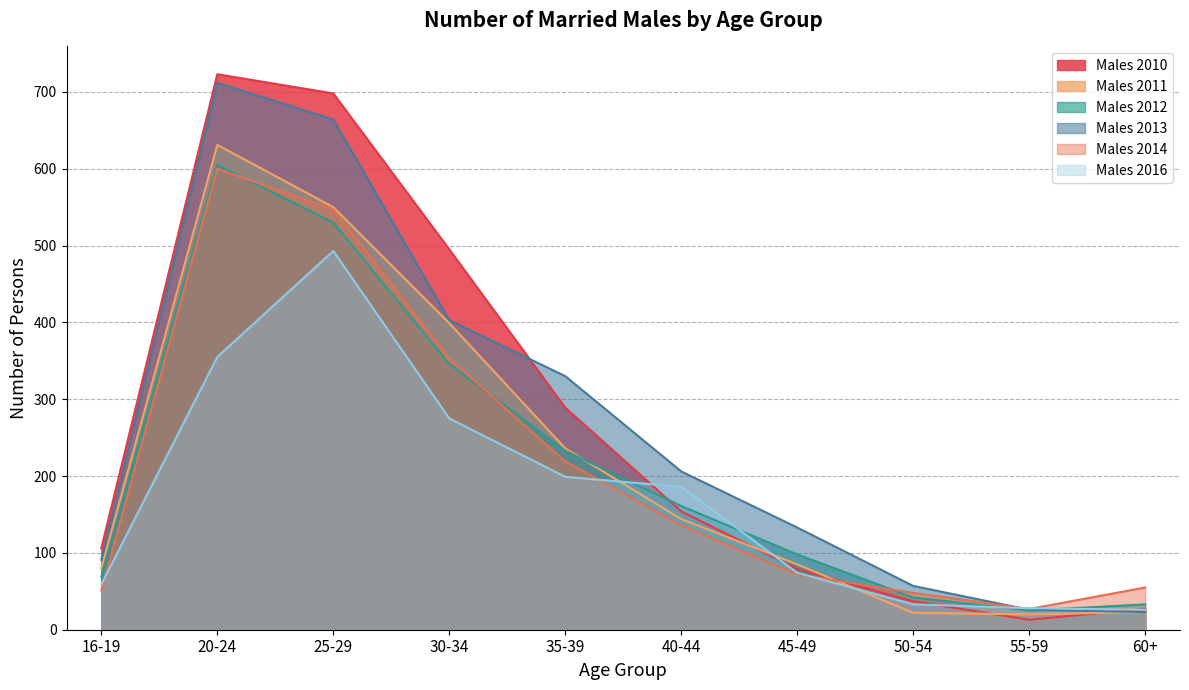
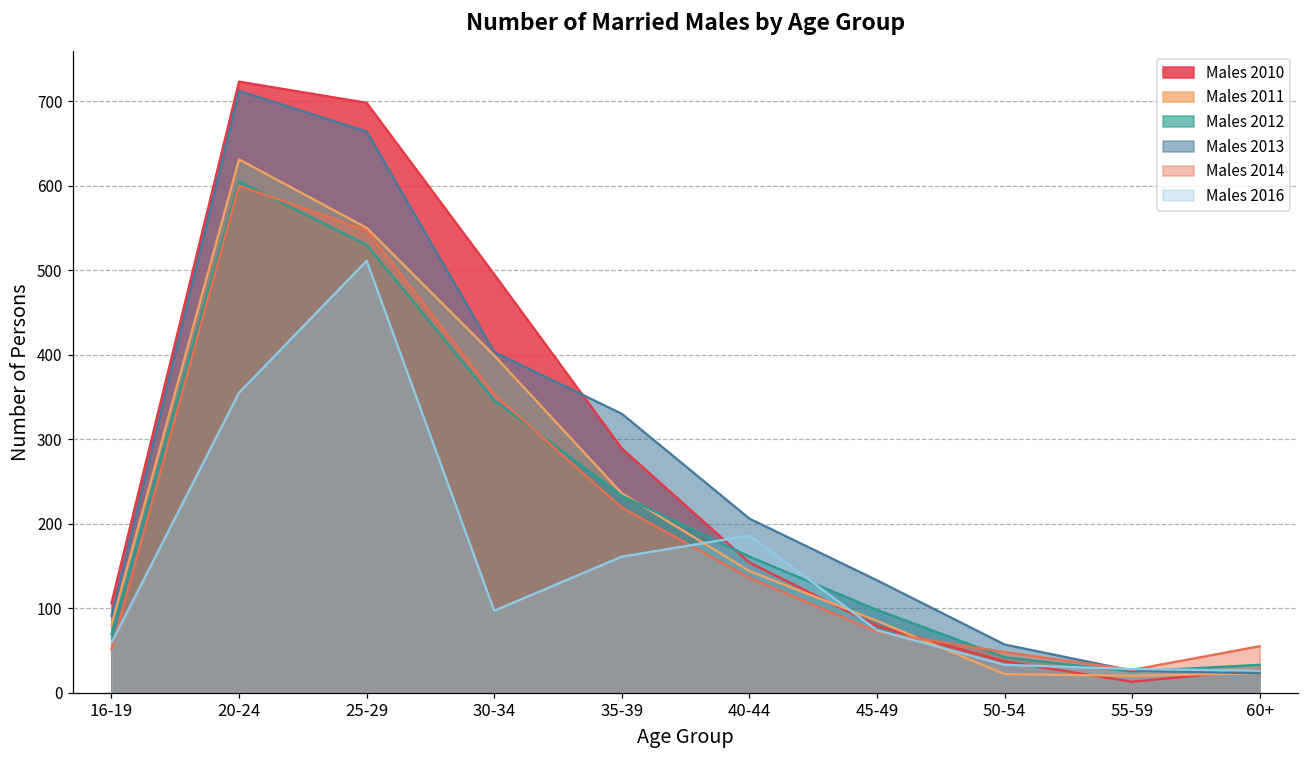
Males 2016, 25-29: 490 -> 510
Males 2016, 30-34: 280 -> 100
Males 2016, 35-39: 200 -> 160
